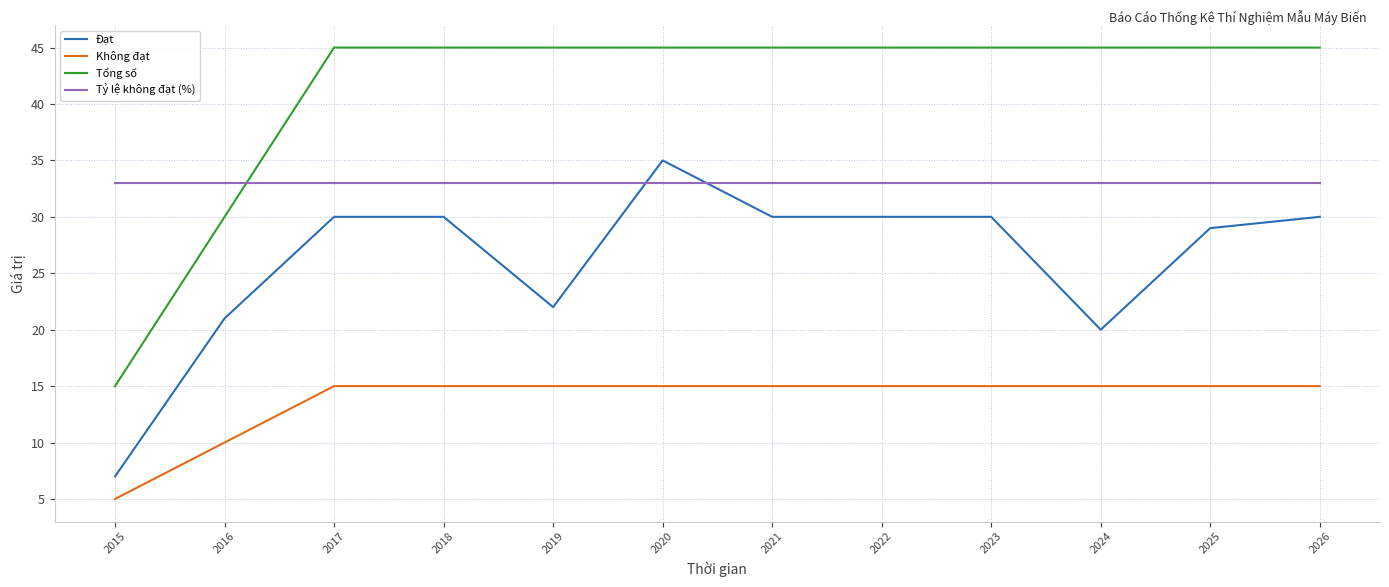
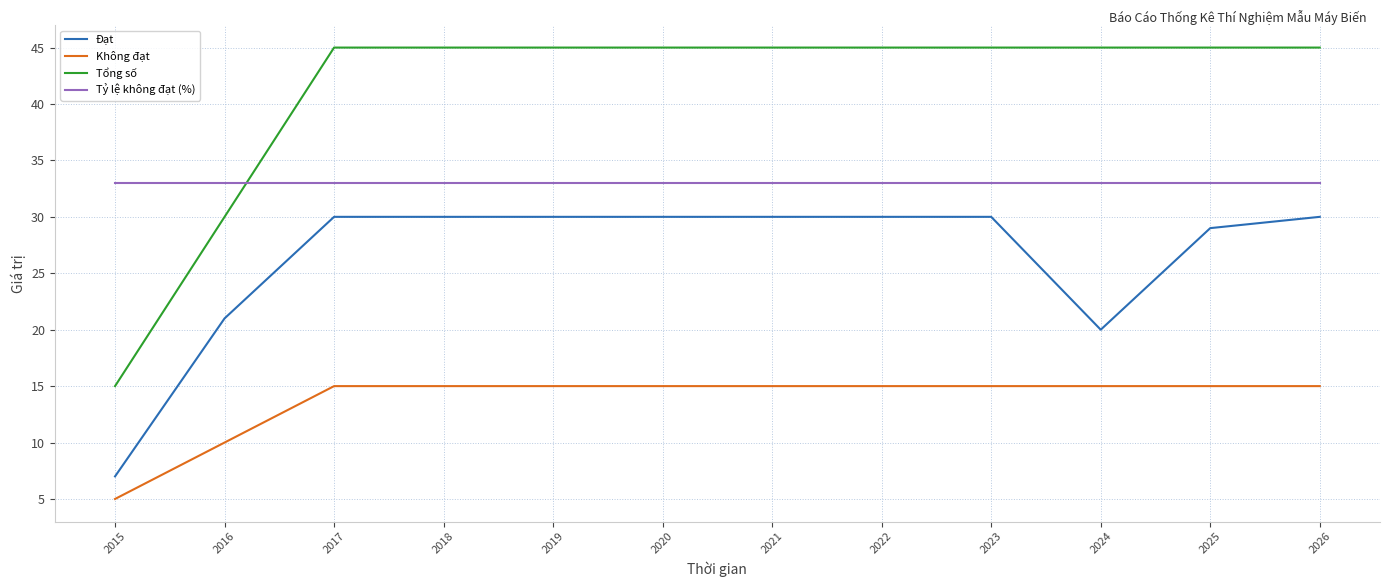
Đạt, 2019: 22 -> 30
Đạt, 2020: 35 -> 30
